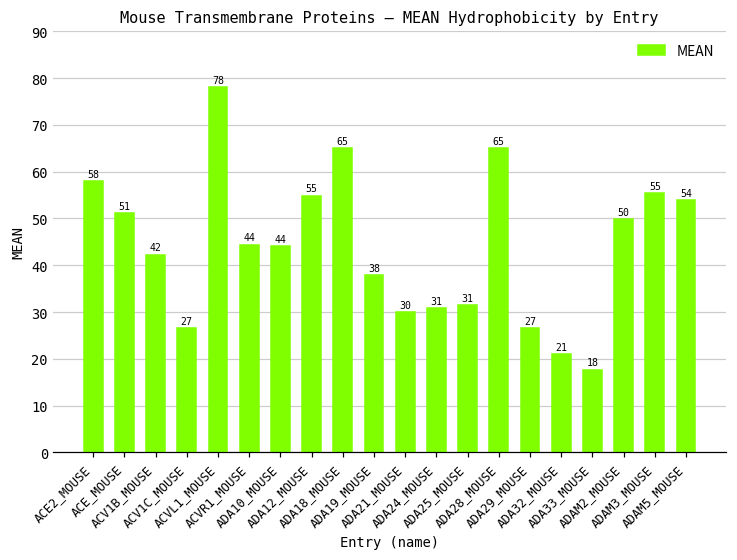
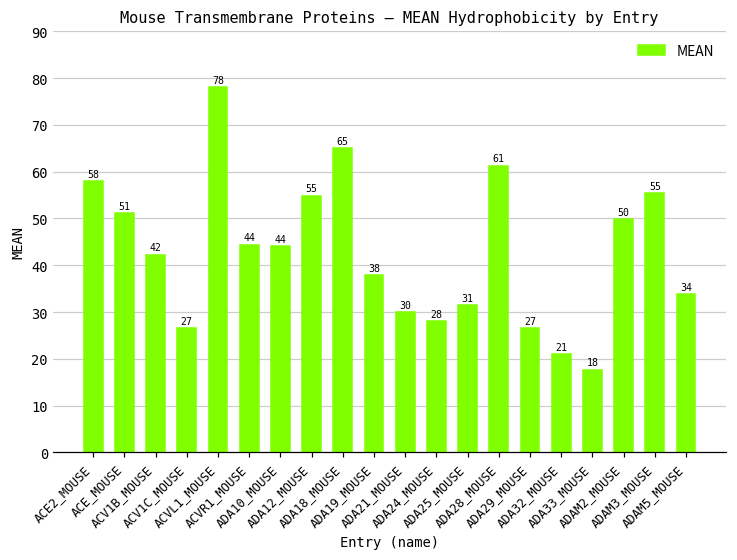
ADA24_MOUSE: 31 -> 28
ADA28_MOUSE: 65 -> 61
ADAM5_MOUSE: 54 -> 34
